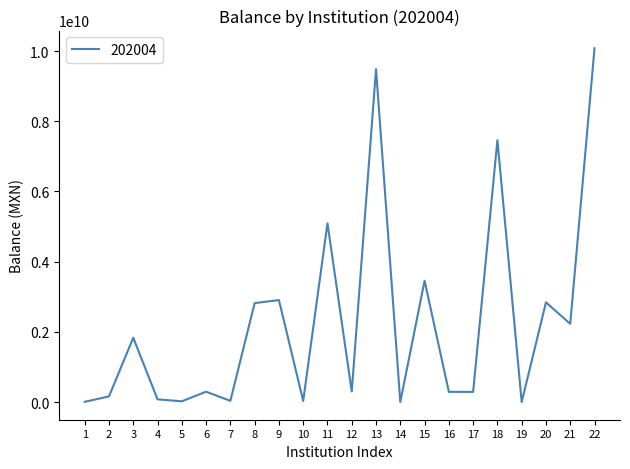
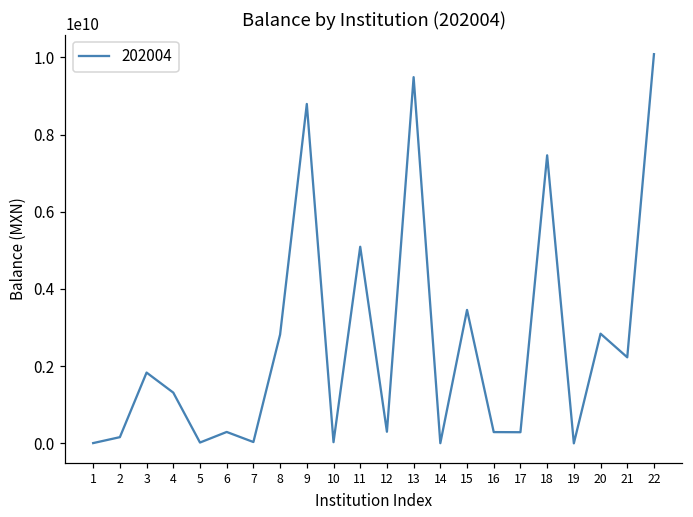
4: 100000000 -> 1300000000
9: 2900000000 -> 8800000000
